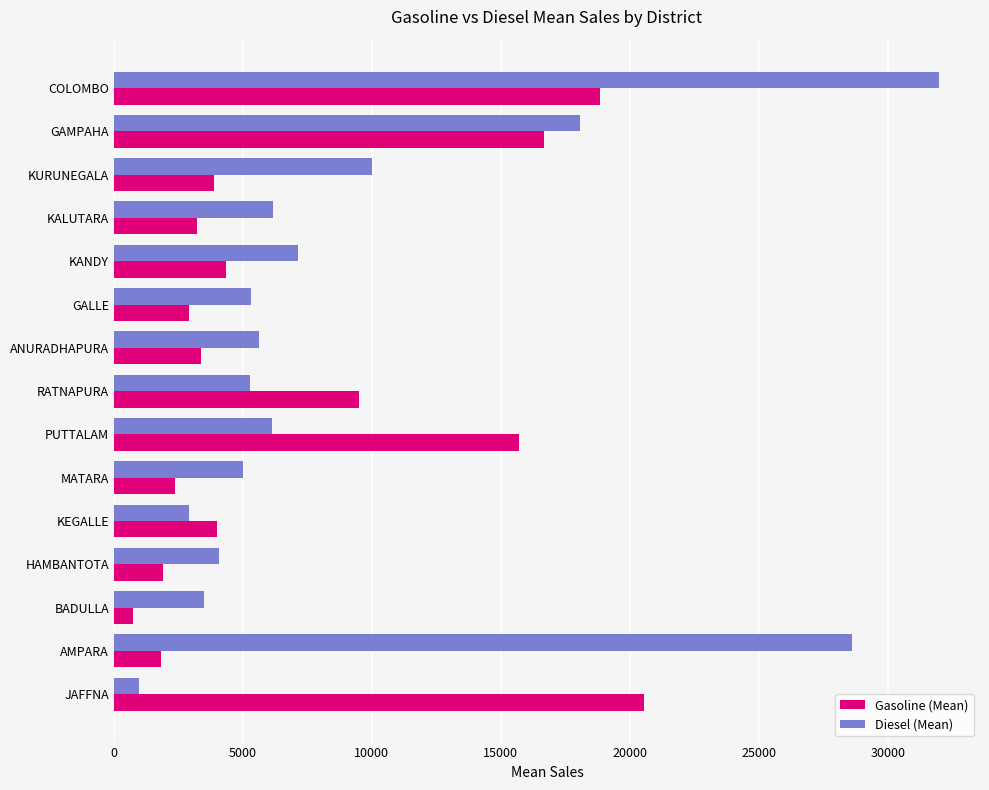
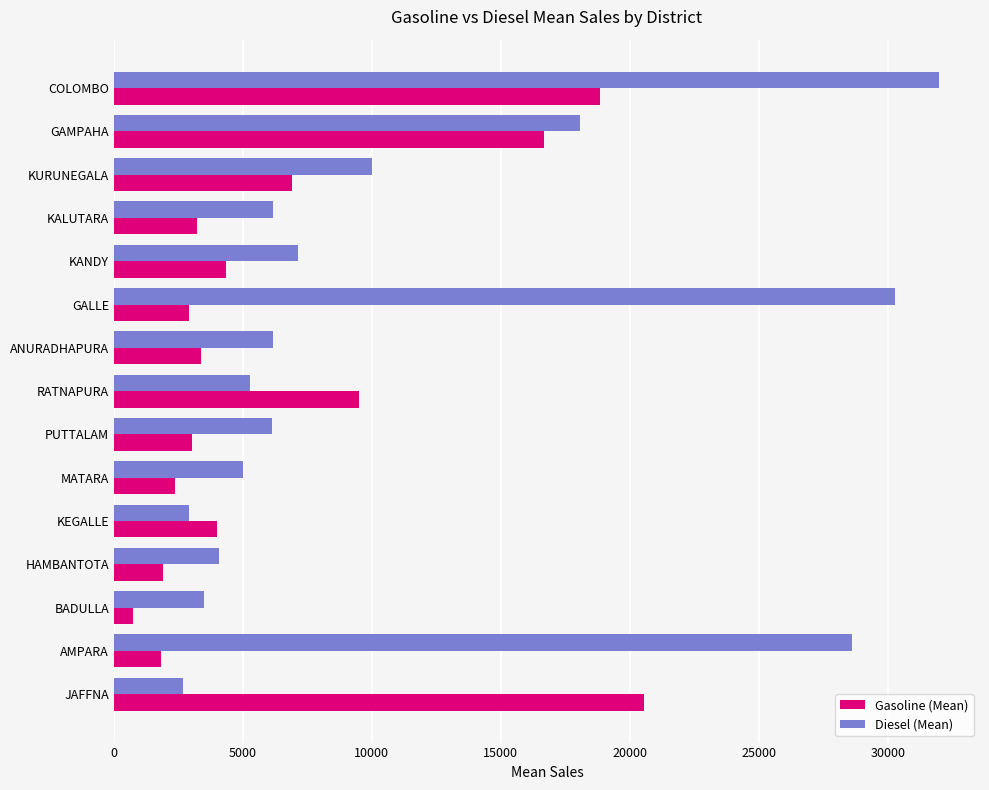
Gasoline (Mean), KURUNEGALA: 3900 -> 6900
Diesel (Mean), GALLE: 5300 -> 30300
Diesel (Mean), ANURADHAPURA: 5600 -> 6200
Gasoline (Mean), PUTTALAM: 15700 -> 3000
Diesel (Mean), JAFFNA: 1000 -> 2700
